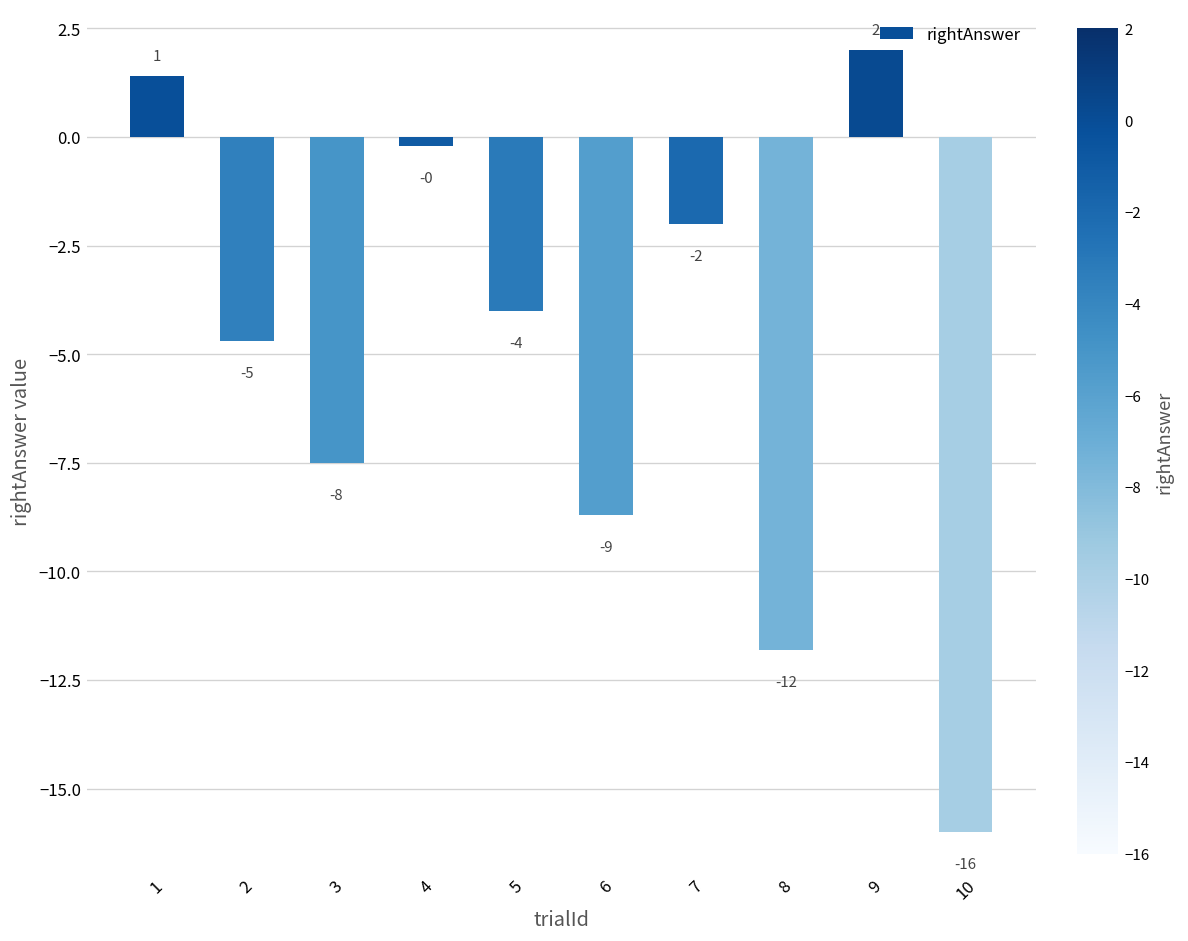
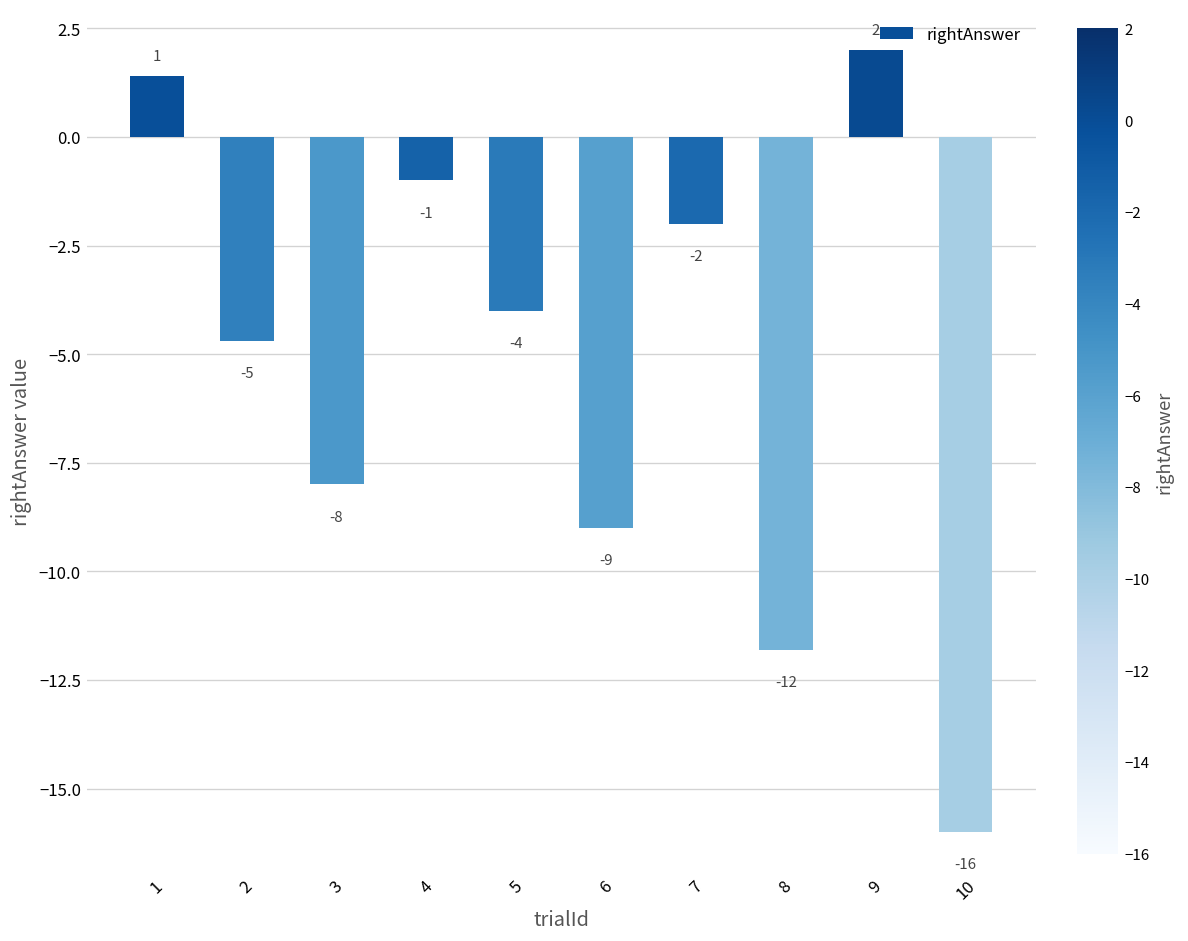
3: -7.5 -> -8.0
4: -0 -> -1
6: -8.7 -> -9.0
